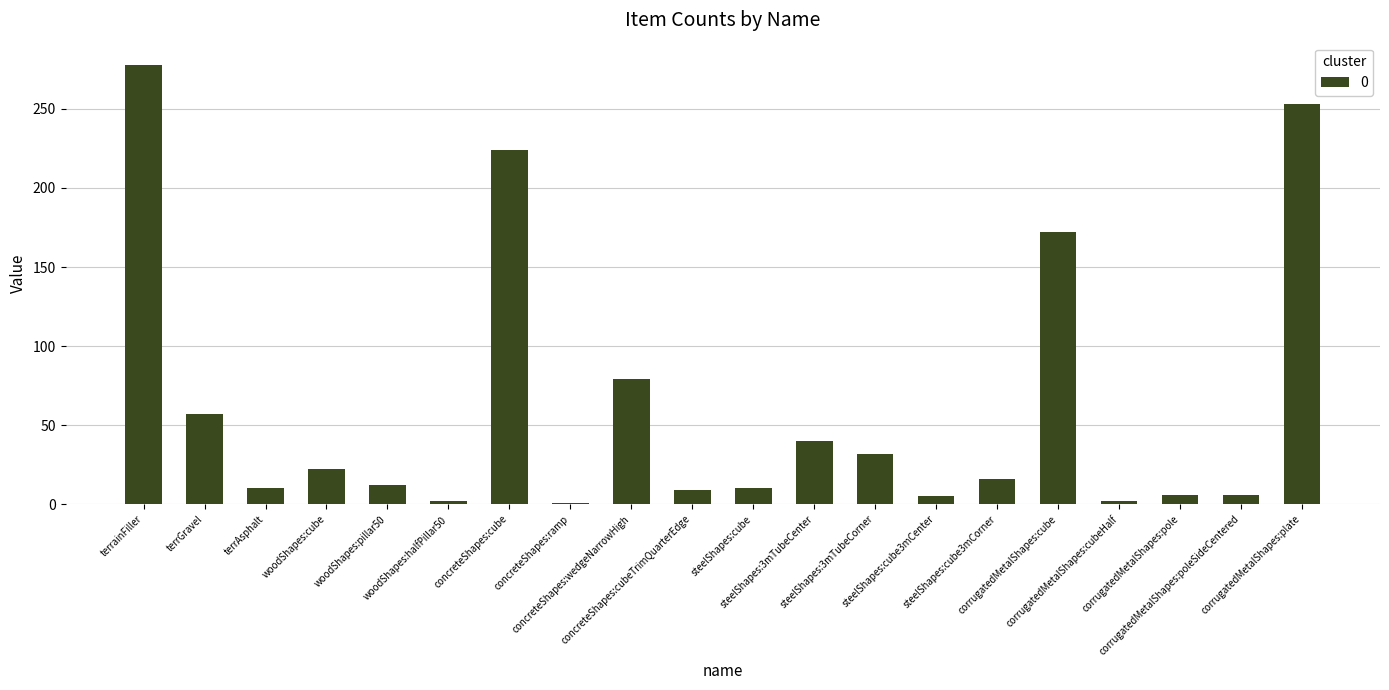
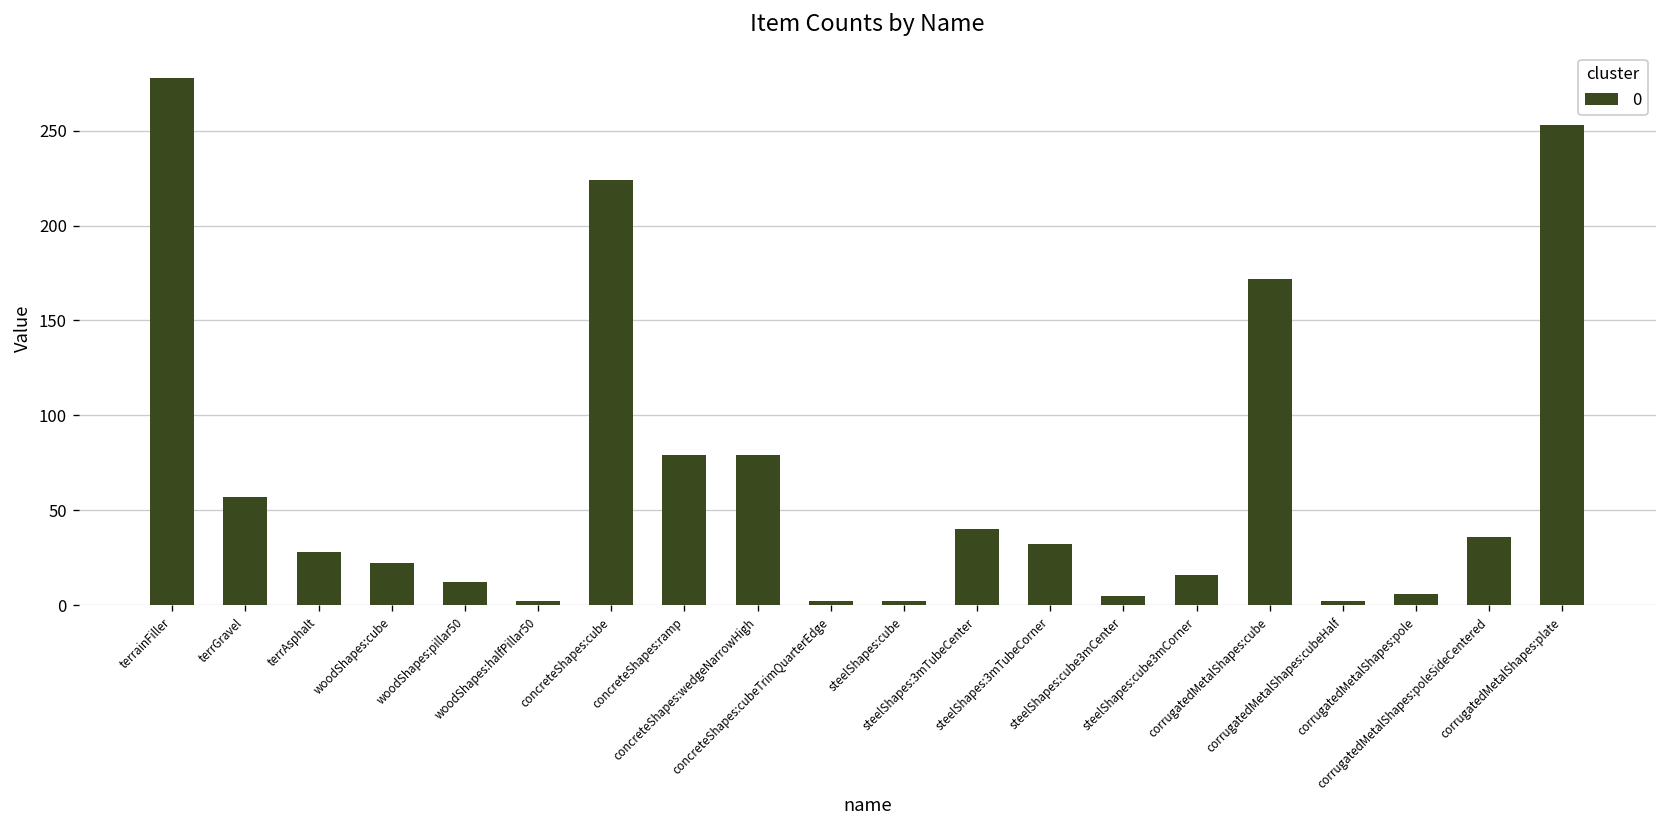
terrAsphalt: 10 -> 28
concreteShapes:ramp: 1 -> 79
concreteShapes:cubeTrimQuarterEdge: 9 -> 2
steelShapes:cube: 10 -> 2
corrugatedMetalShapes:poleSideCentered: 6 -> 36
